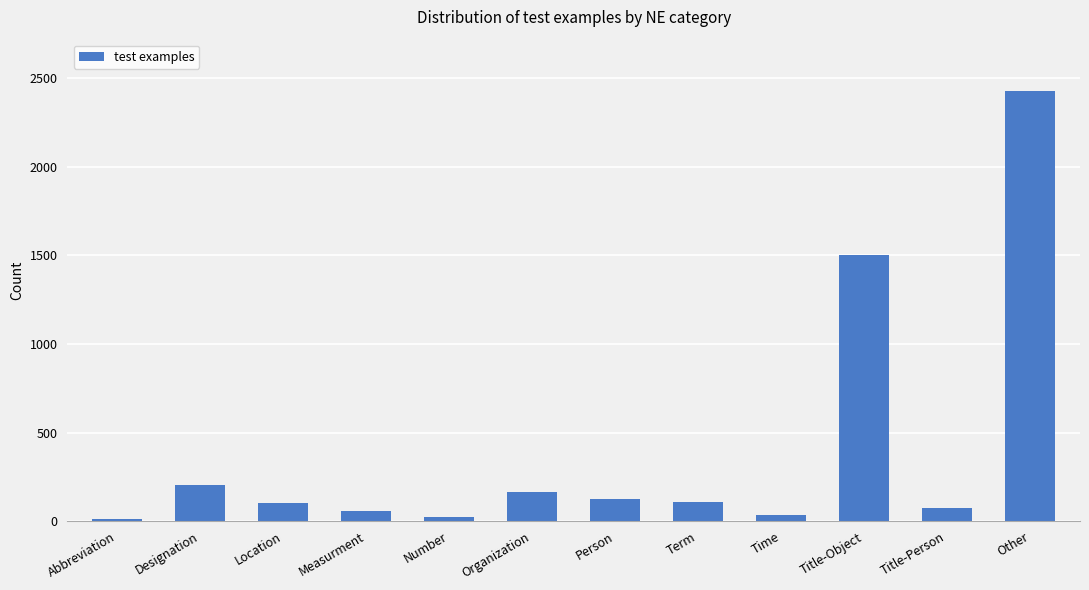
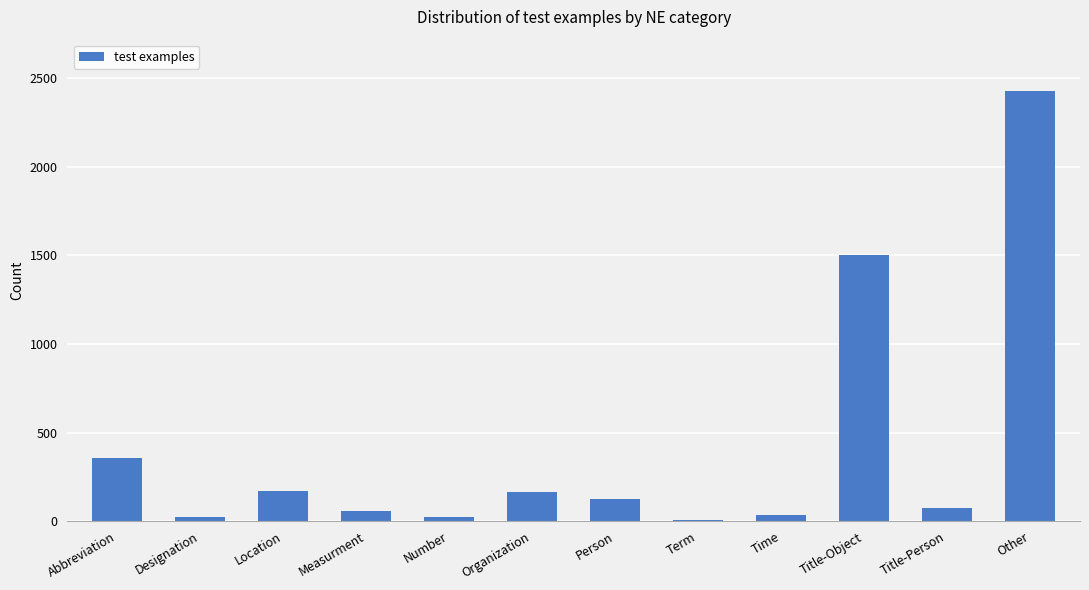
Abbreviation: 10 -> 360
Designation: 200 -> 20
Location: 100 -> 170
Term: 110 -> 10
